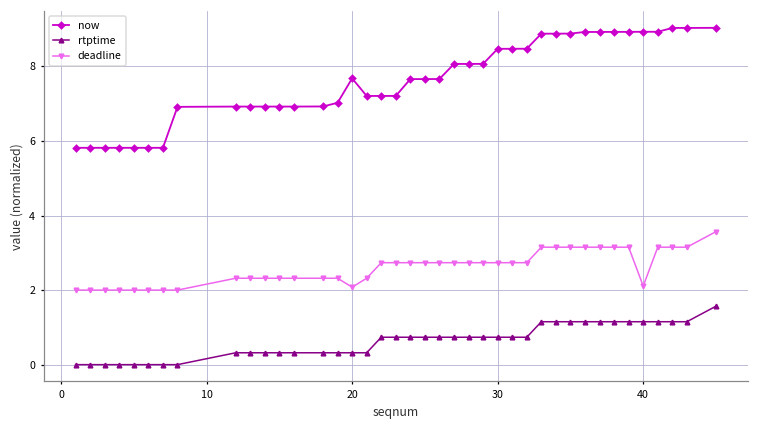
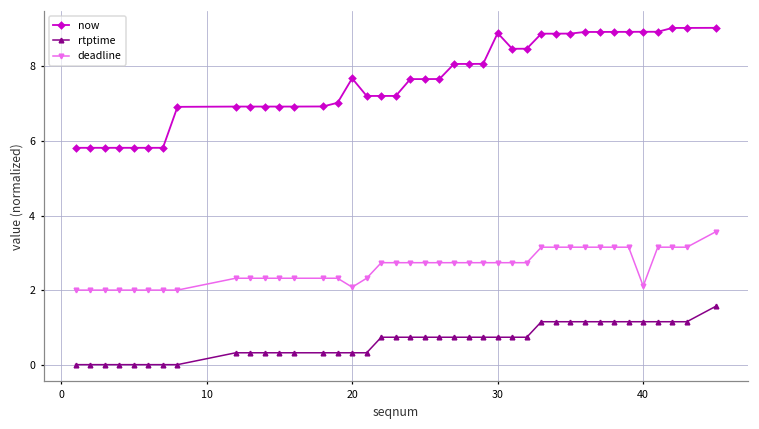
now, 30: 8.5 -> 8.9
